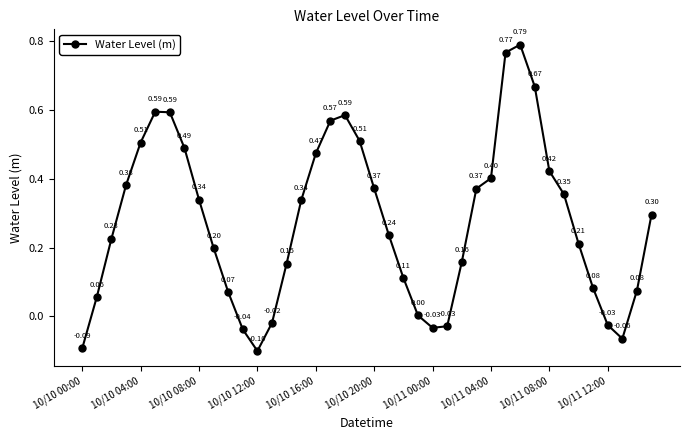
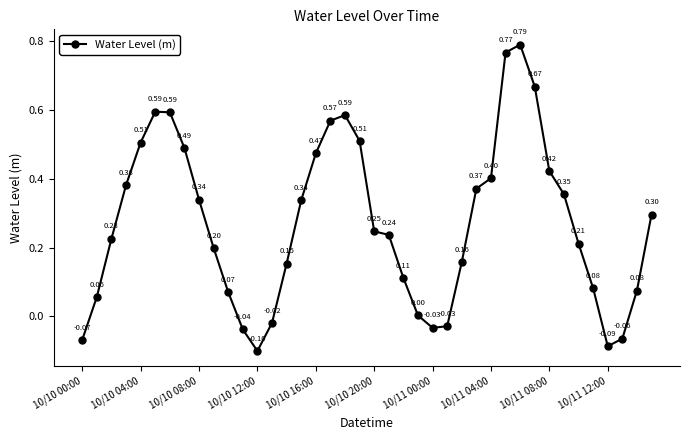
10/10 00:00: -0.09 -> -0.07
10/10 20:00: 0.37 -> 0.25
10/11 12:00: -0.03 -> -0.09
